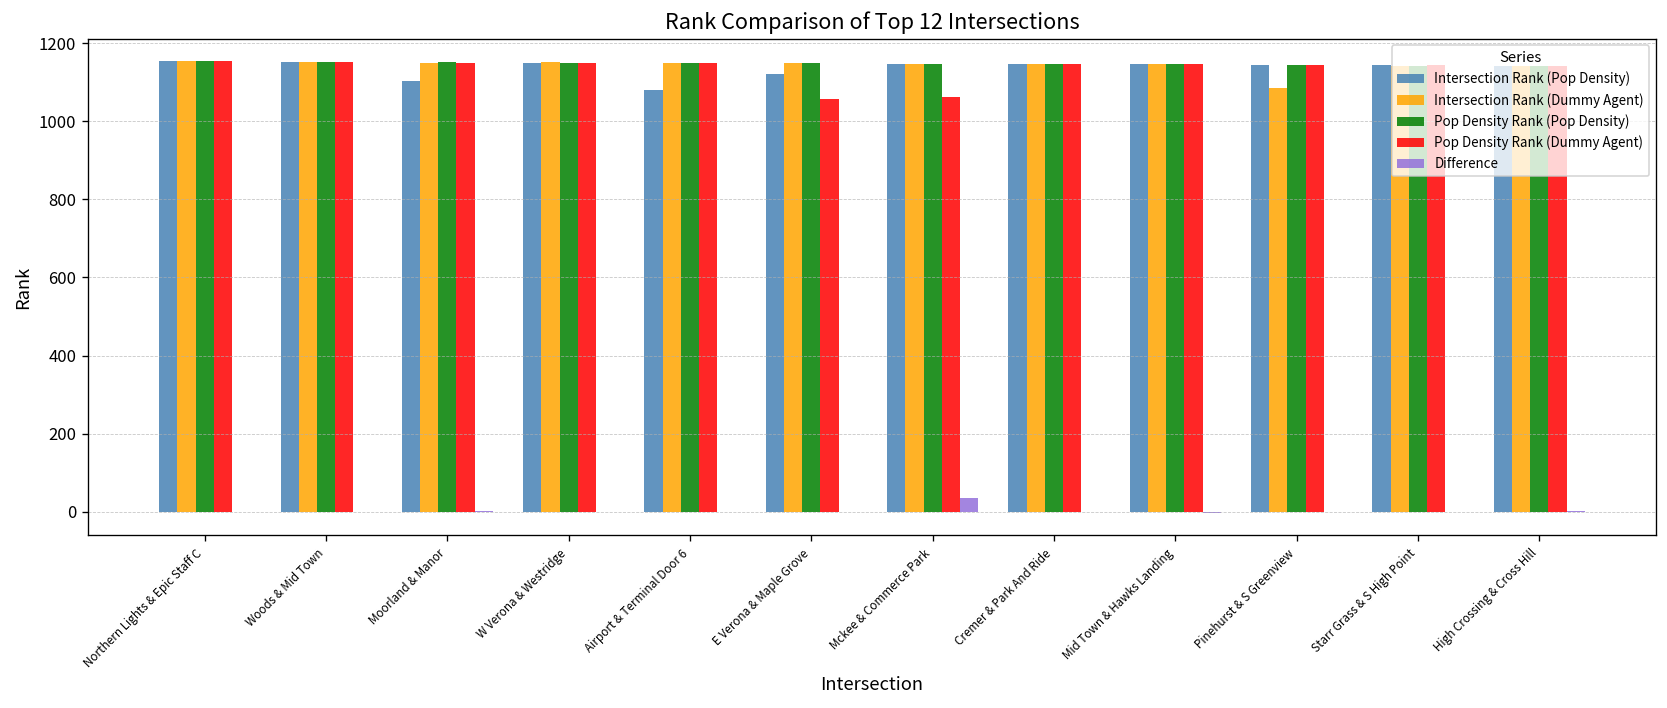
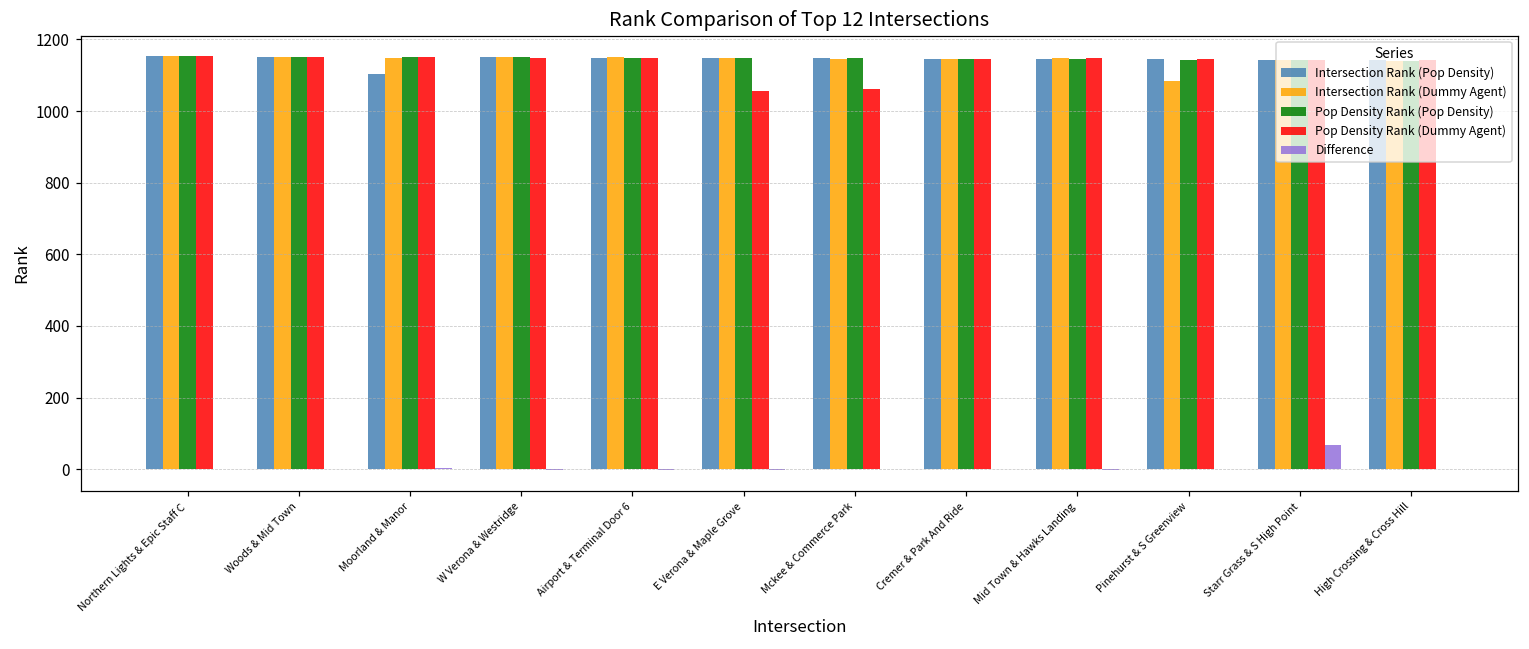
Intersection Rank (Pop Density), Airport & Terminal Door 6: 1080 -> 1150
Intersection Rank (Pop Density), E Verona & Maple Grove: 1120 -> 1150
Difference, Mckee & Commerce Park: 40 -> 0
Difference, Starr Grass & S High Point: 0 -> 70
